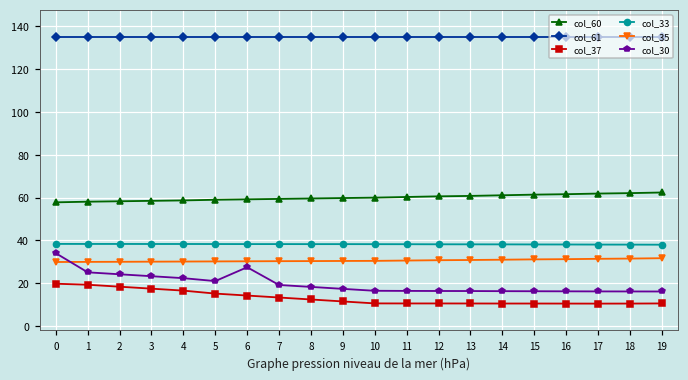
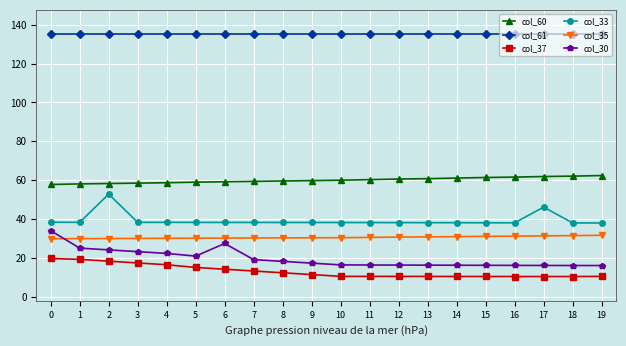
col_33, 2: 38 -> 53
col_33, 17: 38 -> 46
